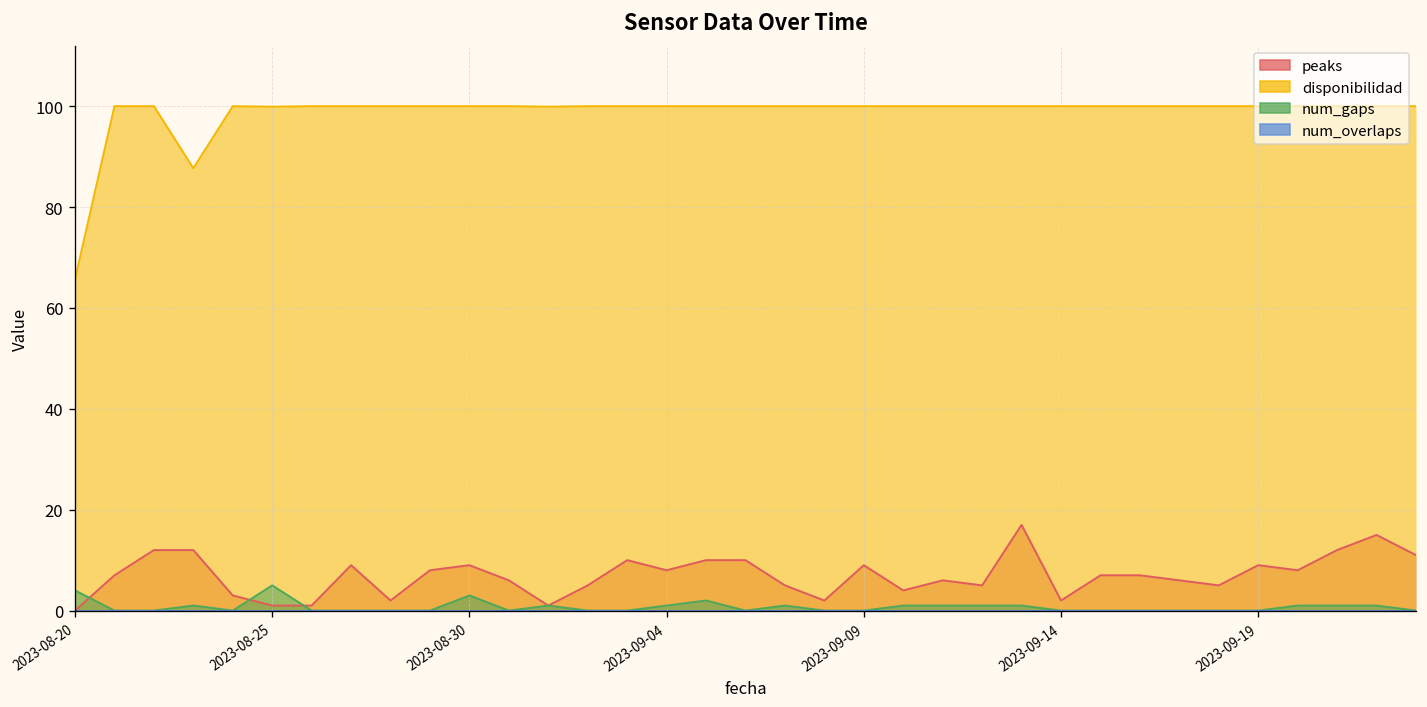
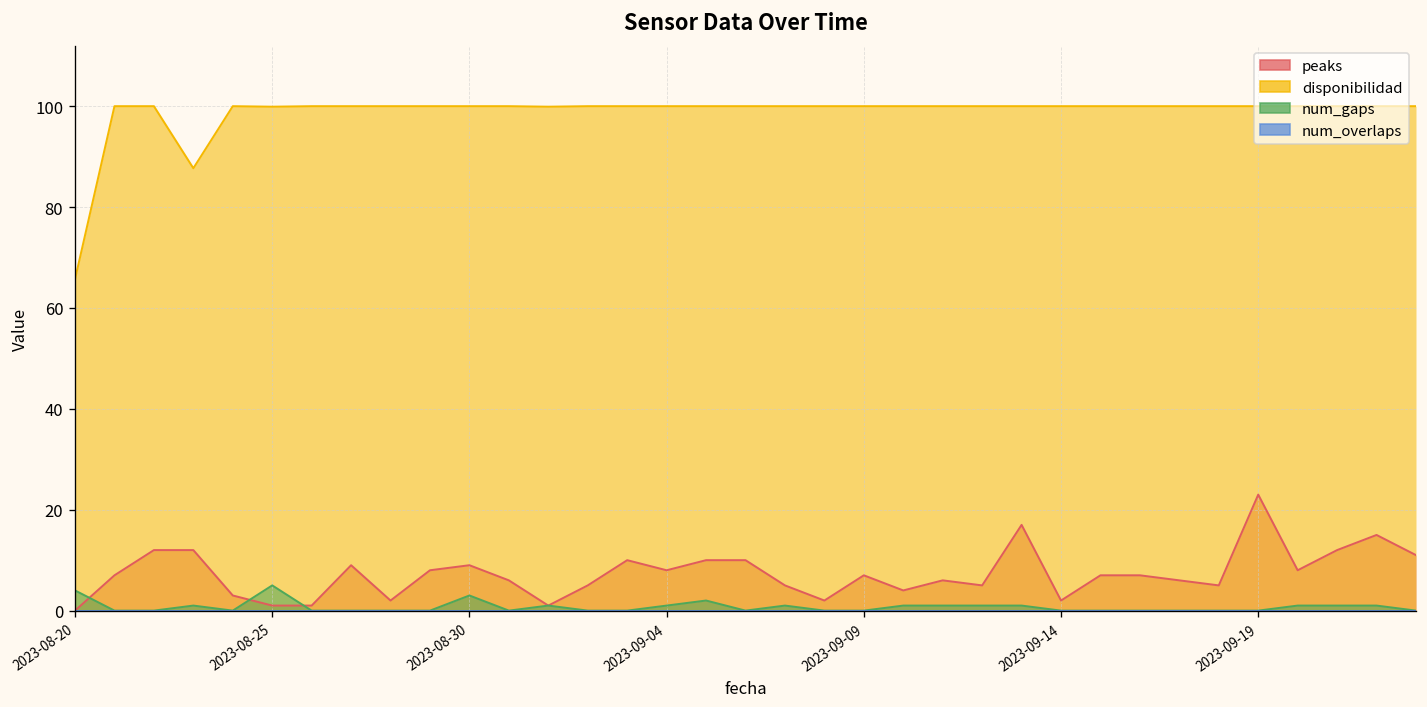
peaks, 2023-09-09: 9 -> 7
peaks, 2023-09-19: 9 -> 23
